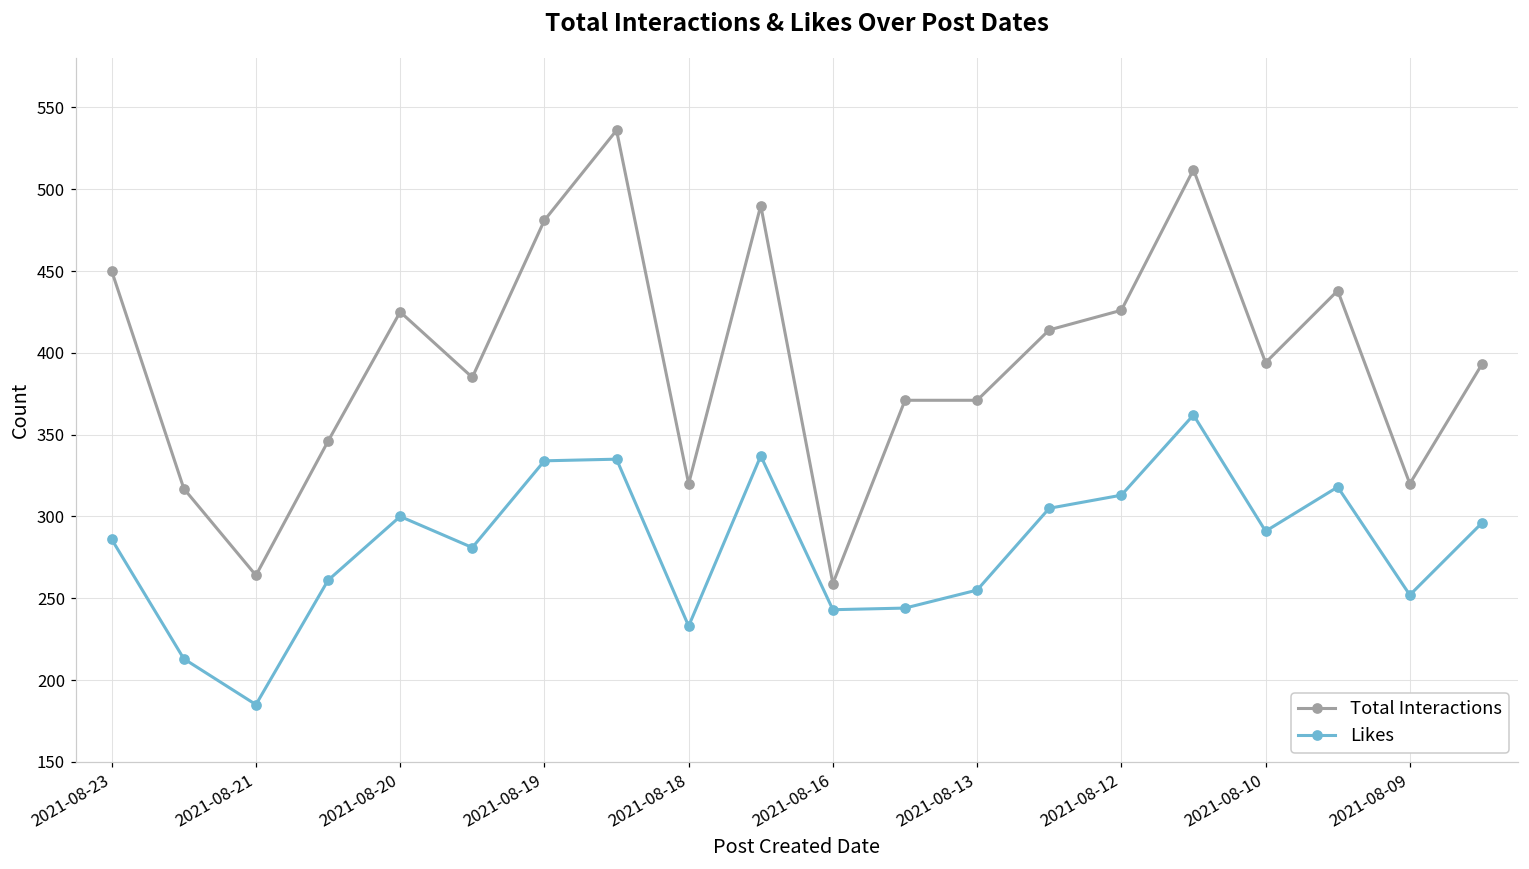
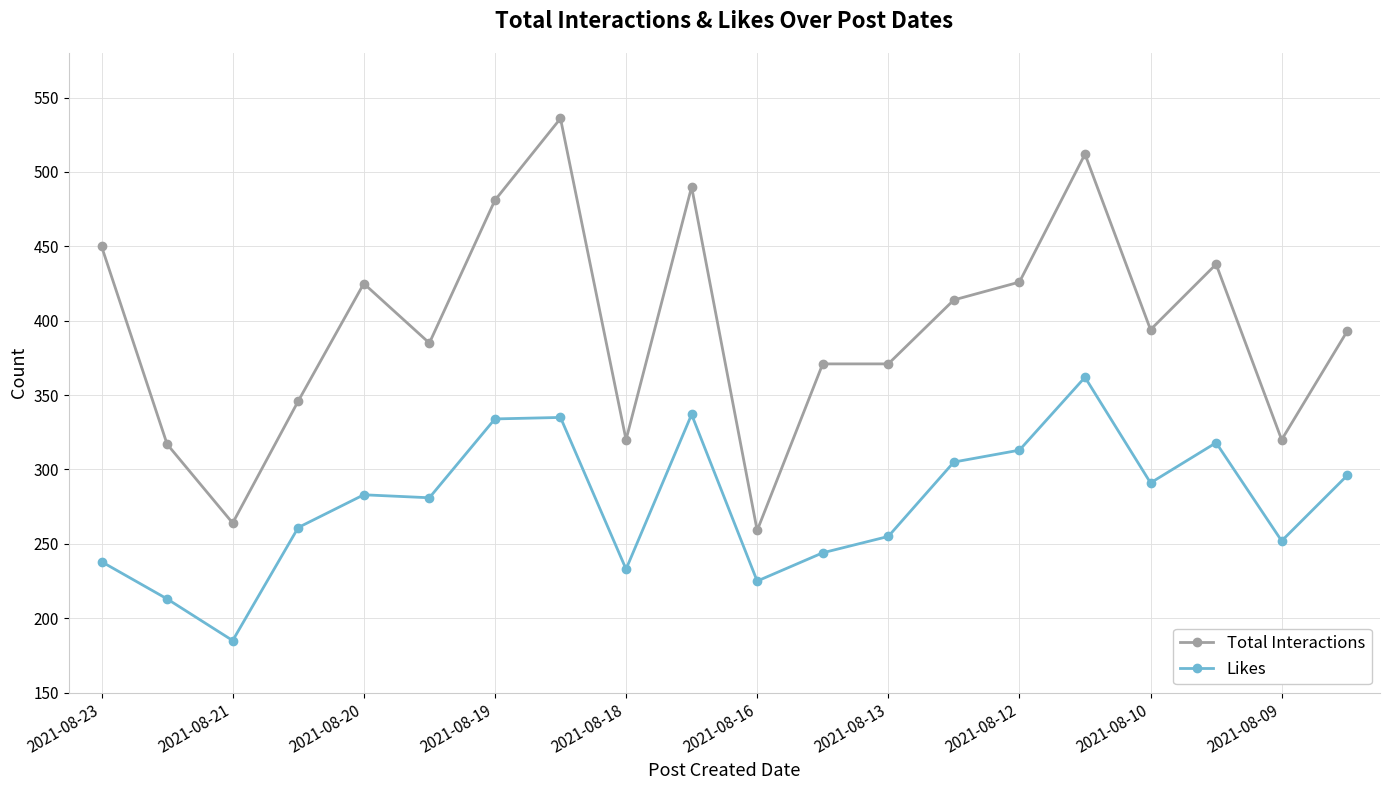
Likes, 2021-08-23: 286 -> 238
Likes, 2021-08-20: 300 -> 283
Likes, 2021-08-16: 243 -> 225
